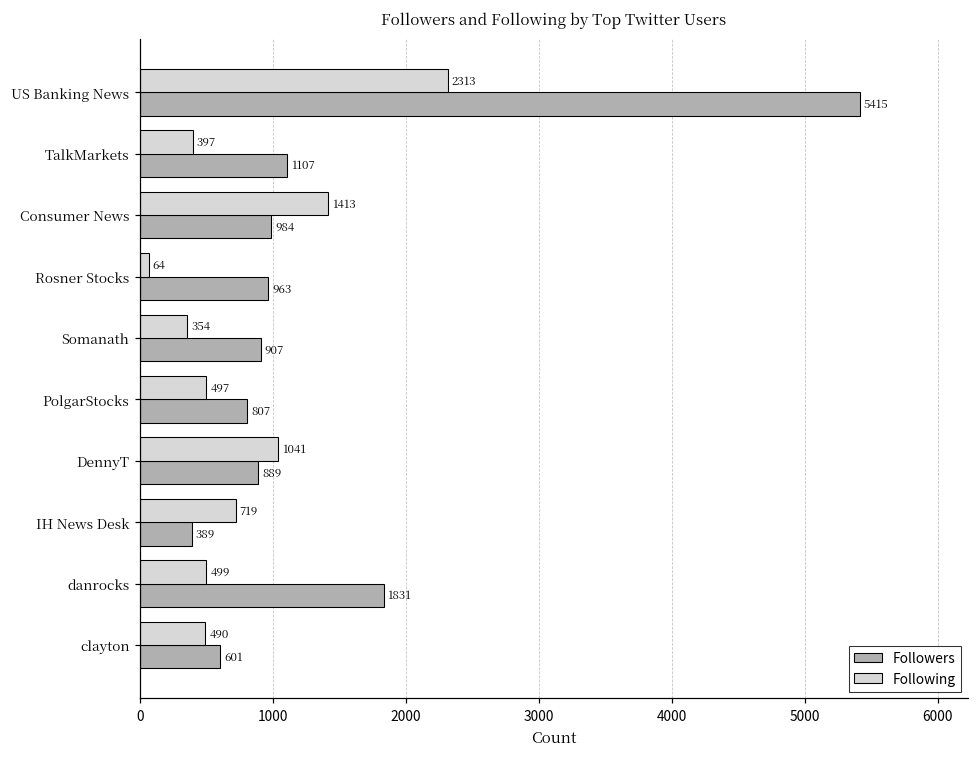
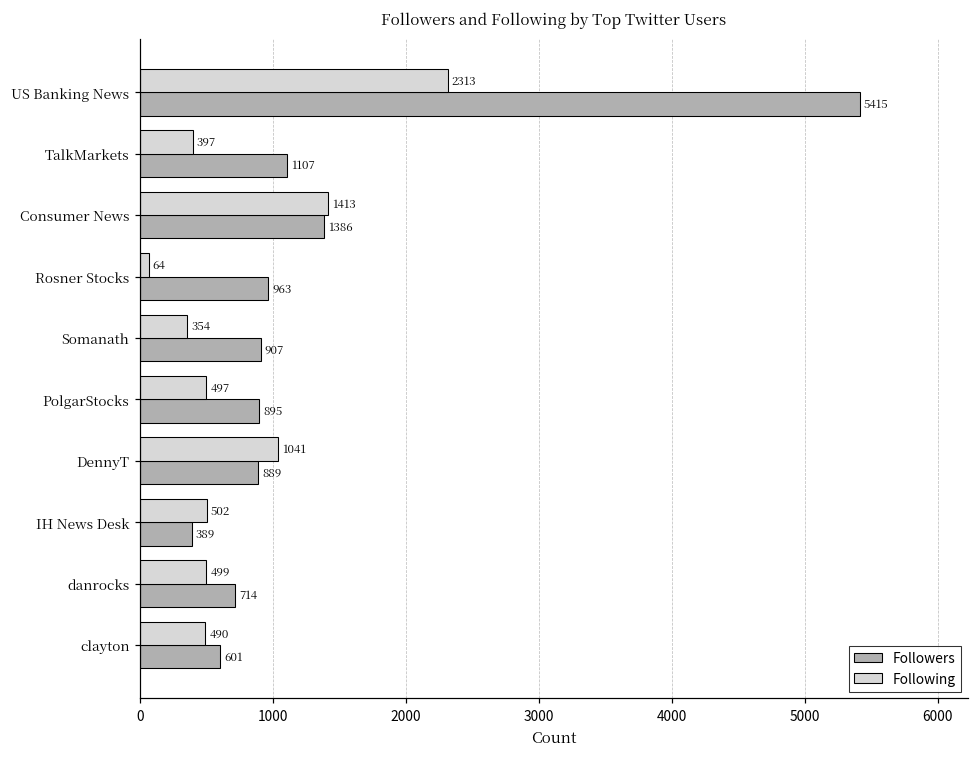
Followers, Consumer News: 984 -> 1386
Followers, PolgarStocks: 807 -> 895
Following, IH News Desk: 719 -> 502
Followers, danrocks: 1831 -> 714
